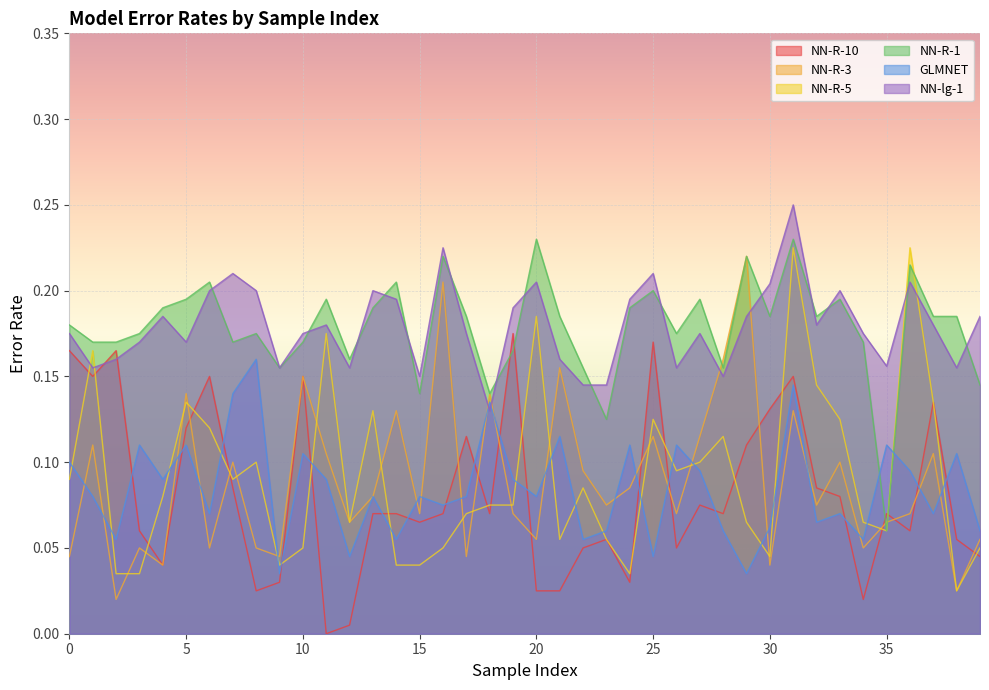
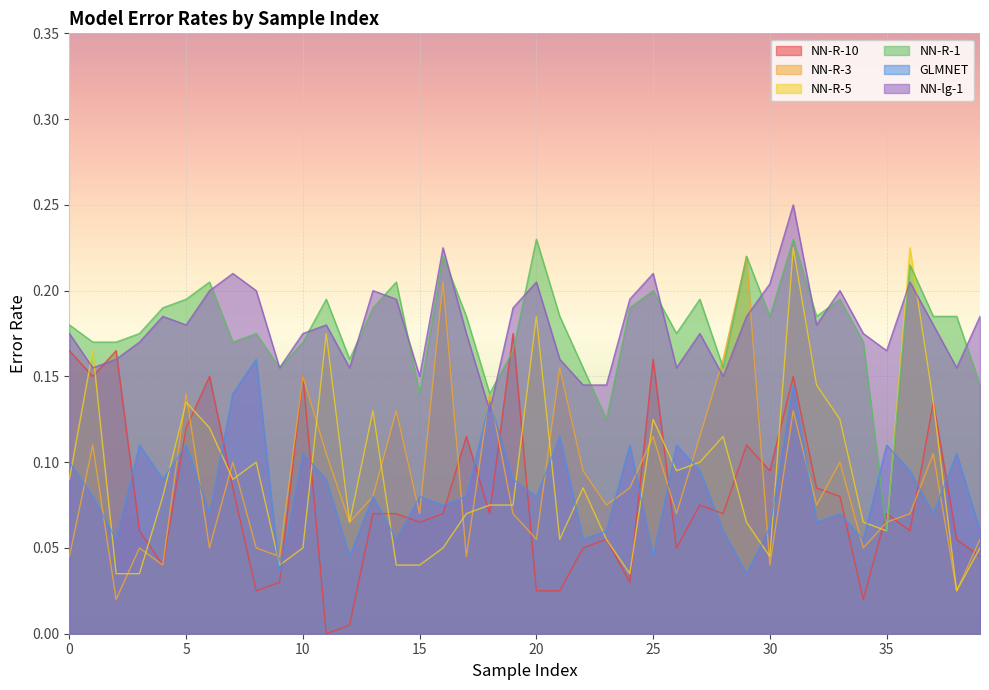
NN-lg-1, 5: 0.17 -> 0.18
NN-R-10, 25: 0.17 -> 0.16
NN-R-10, 30: 0.131 -> 0.095
NN-lg-1, 35: 0.156 -> 0.165
